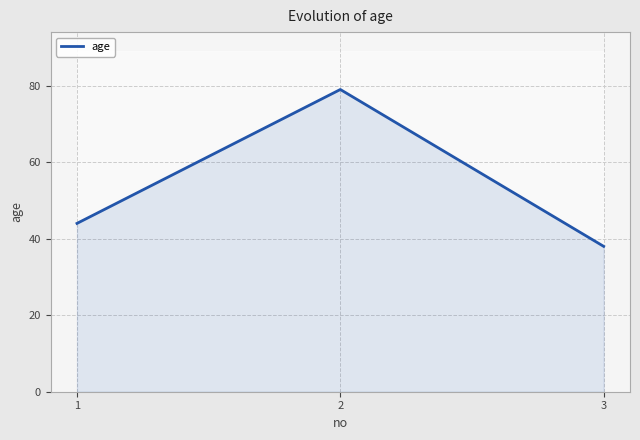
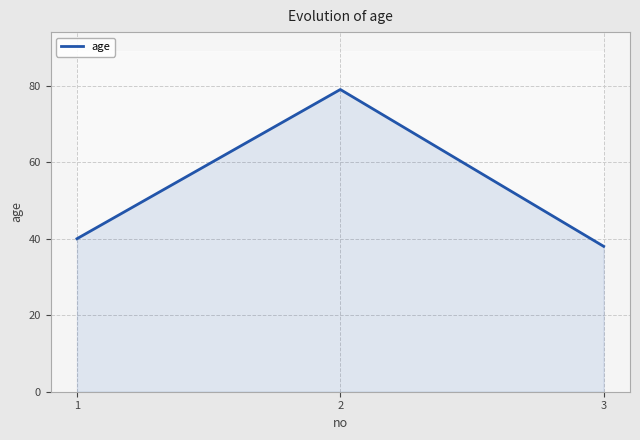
age, 1: 44 -> 40
